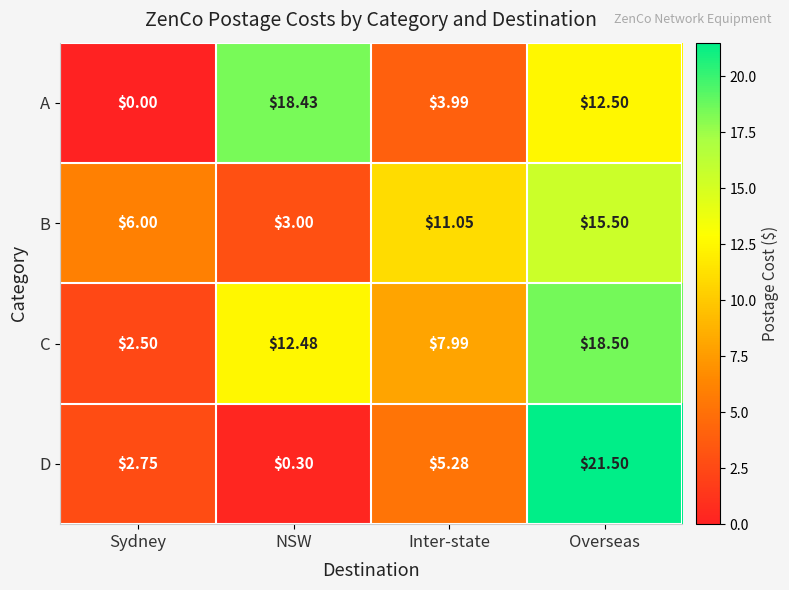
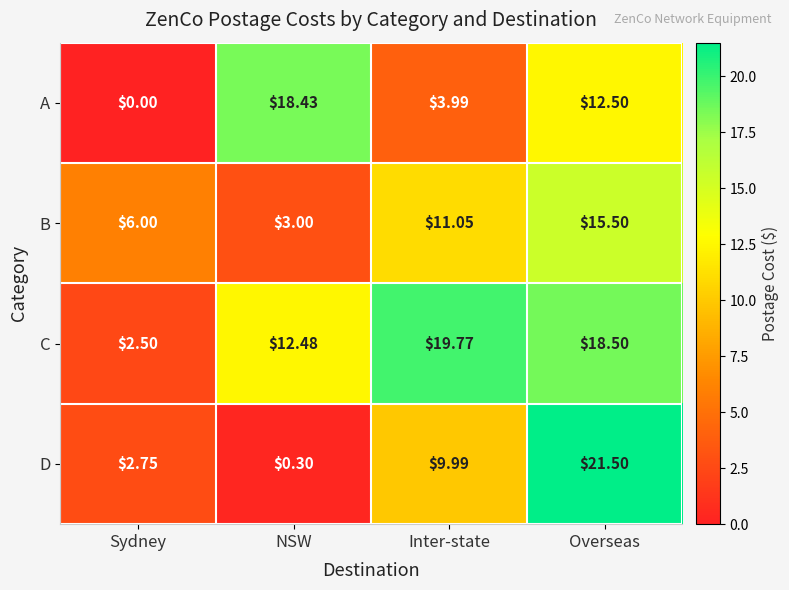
C, Inter-state: $7.99 -> $19.77
D, Inter-state: $5.28 -> $9.99
